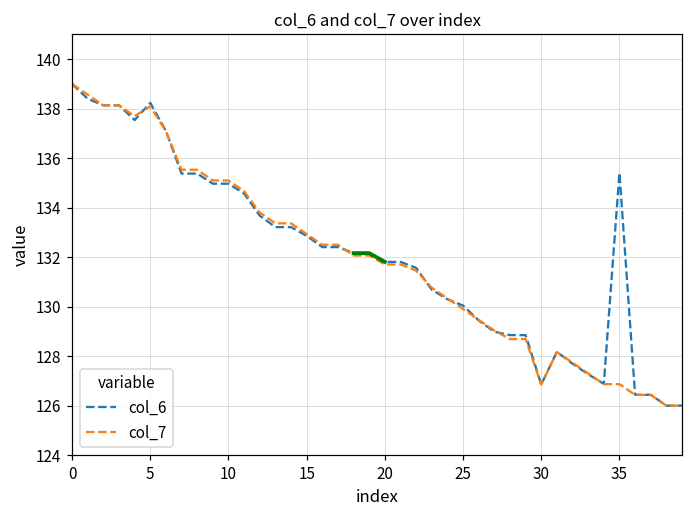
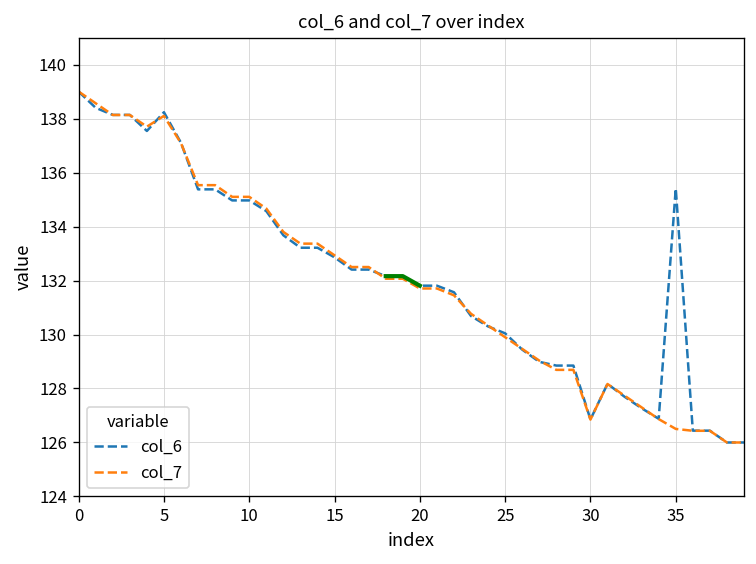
col_7, 35: 126.9 -> 126.5
